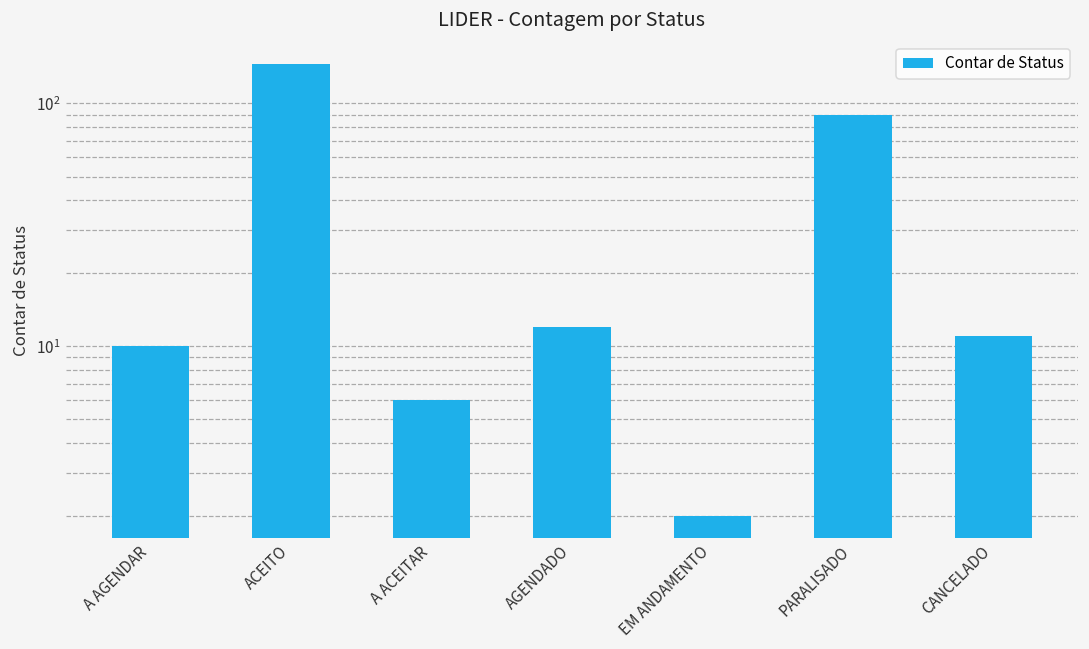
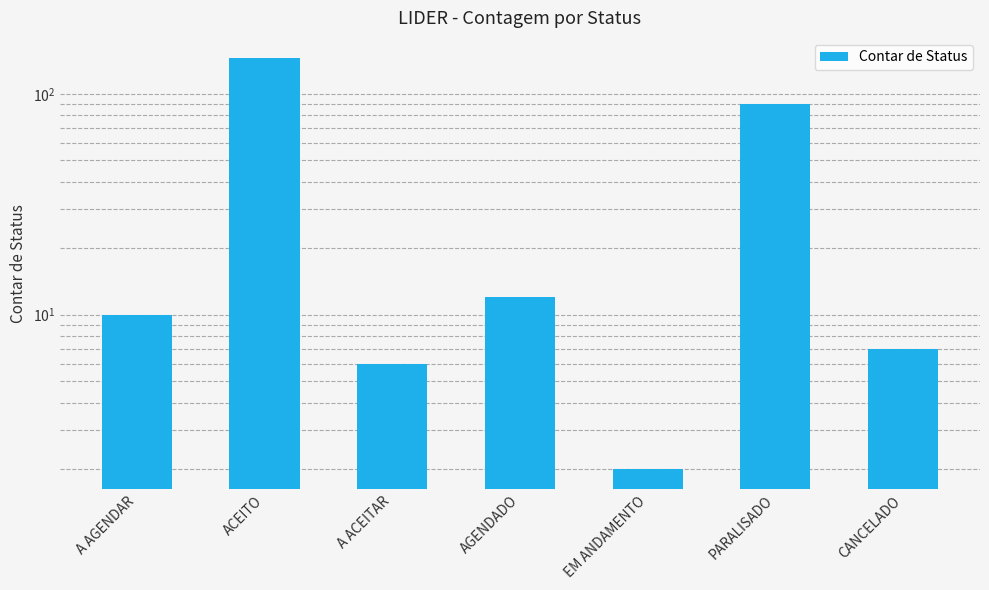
CANCELADO: 11 -> 7
